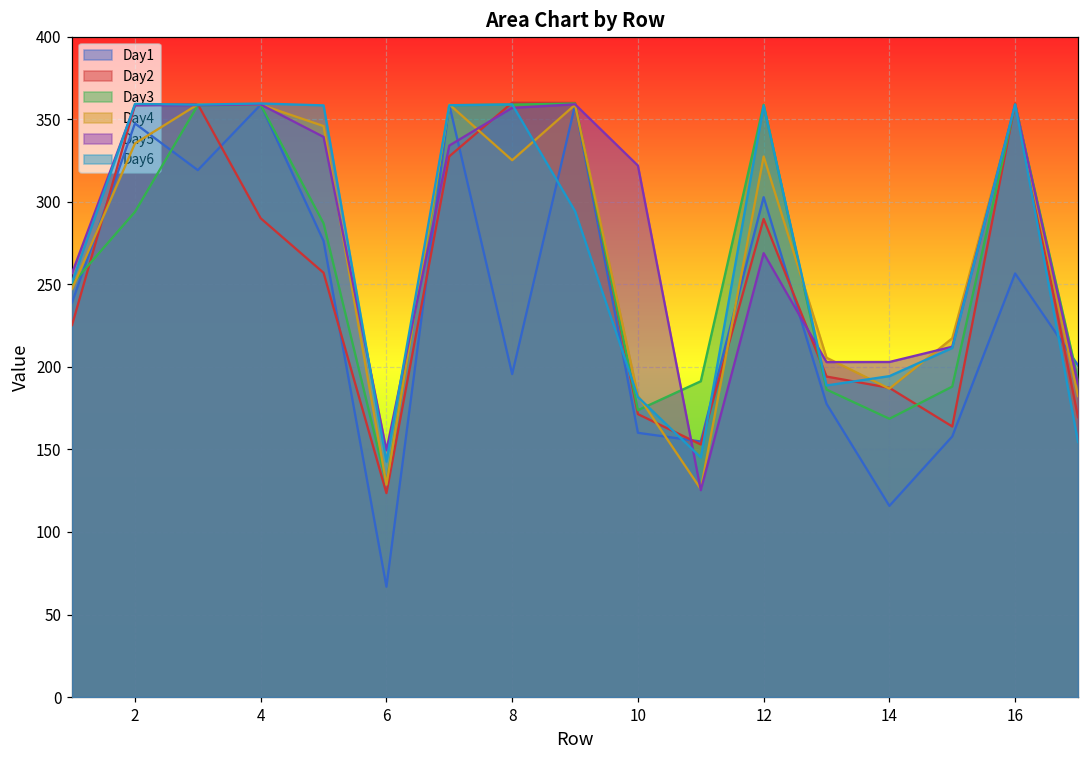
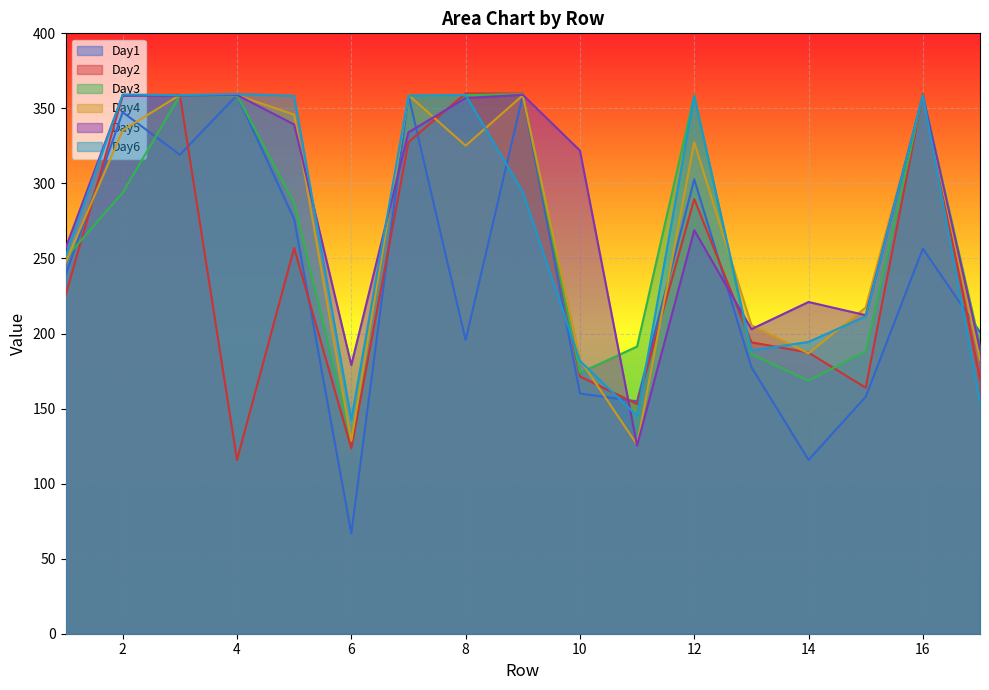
Day2, 4: 290 -> 116
Day5, 6: 149 -> 179
Day5, 14: 203 -> 221
